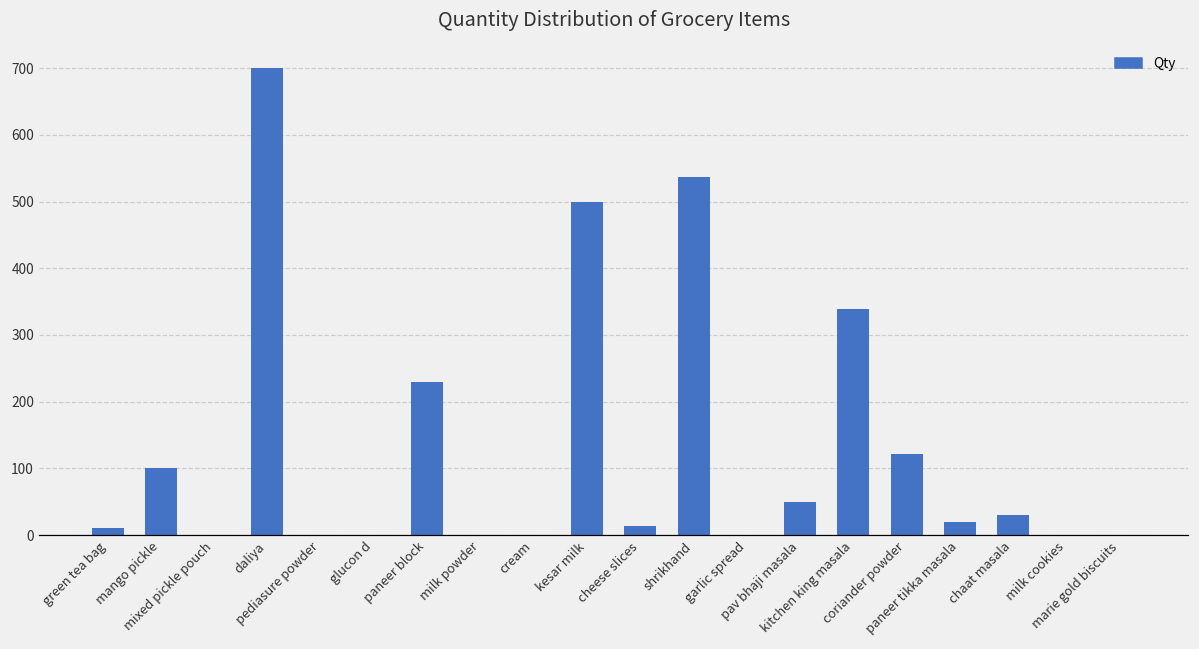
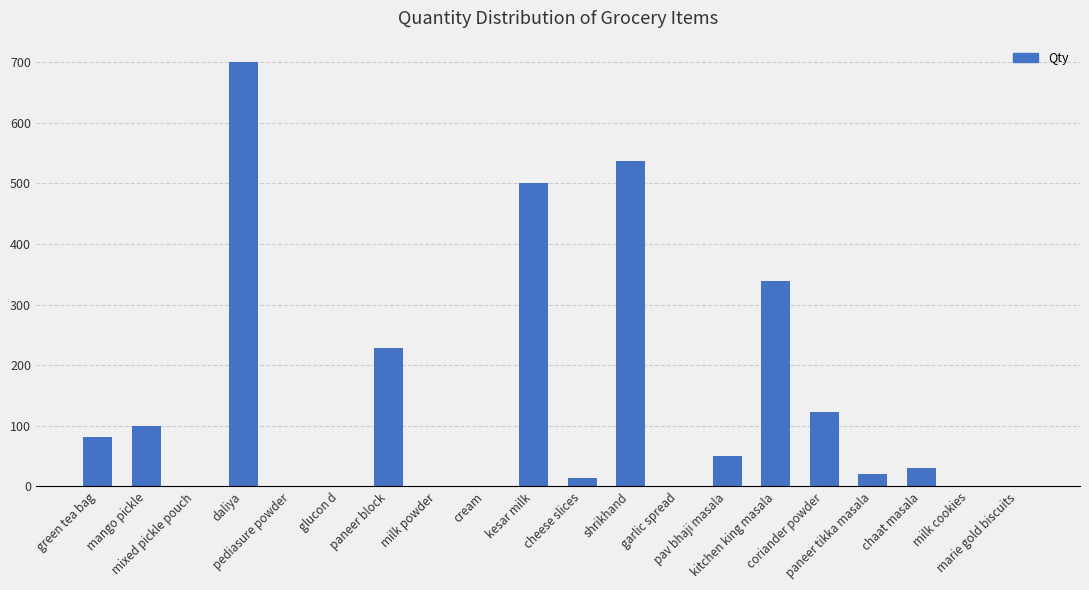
green tea bag: 10 -> 80
